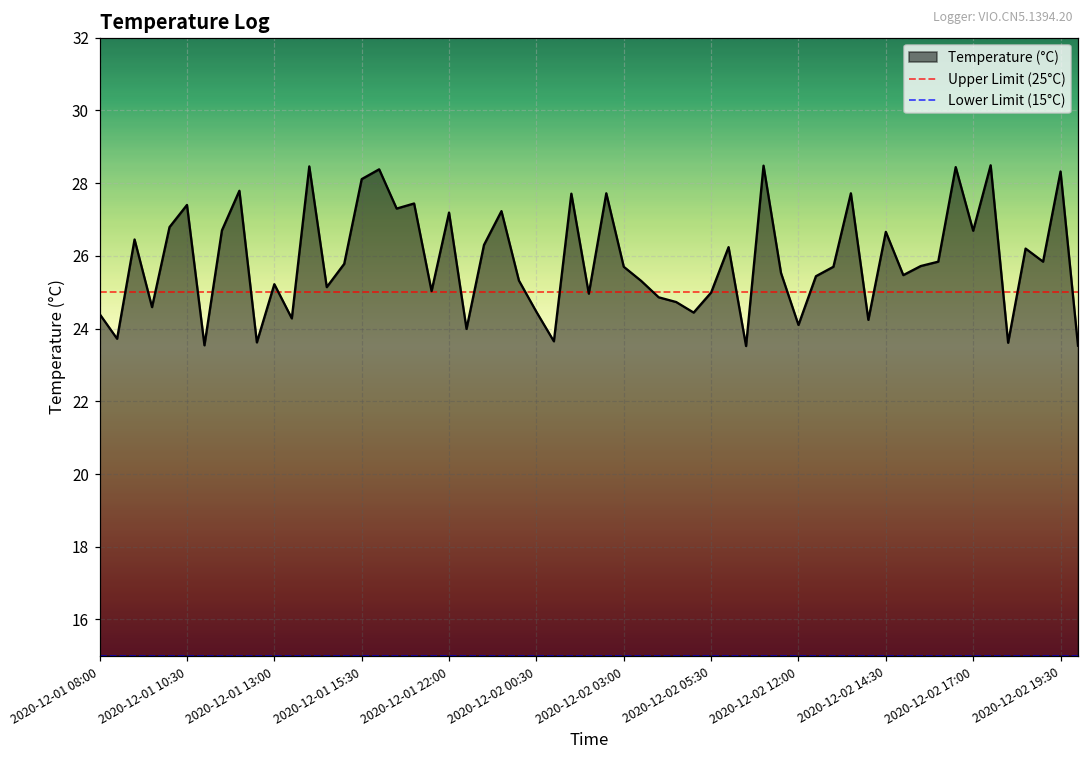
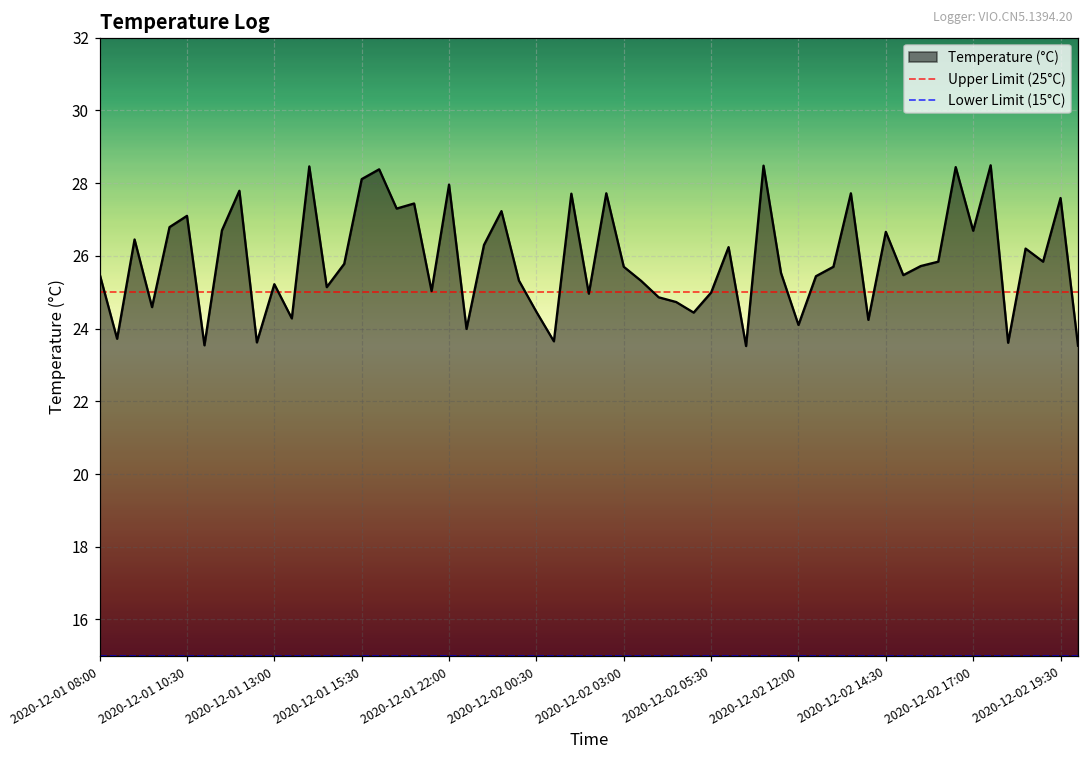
2020-12-01 08:00: 24.4 -> 25.5
2020-12-01 10:30: 27.4 -> 27.1
2020-12-01 22:00: 27.2 -> 28.0
2020-12-02 19:30: 28.3 -> 27.6
